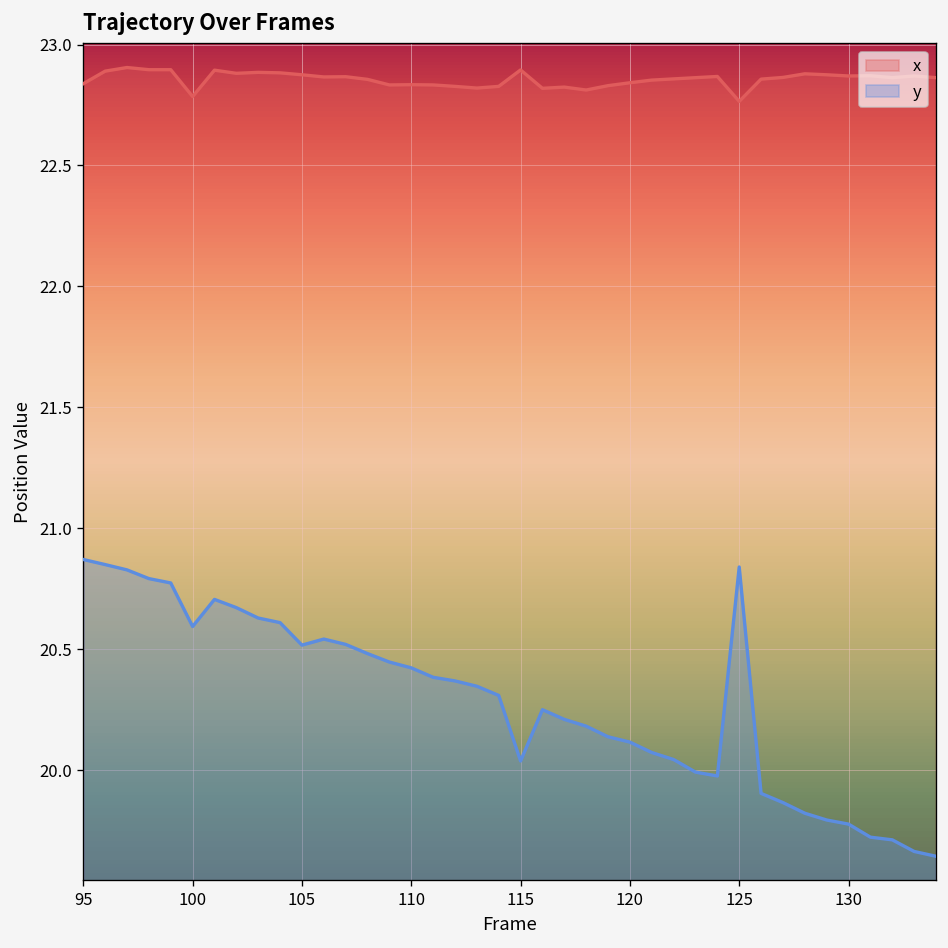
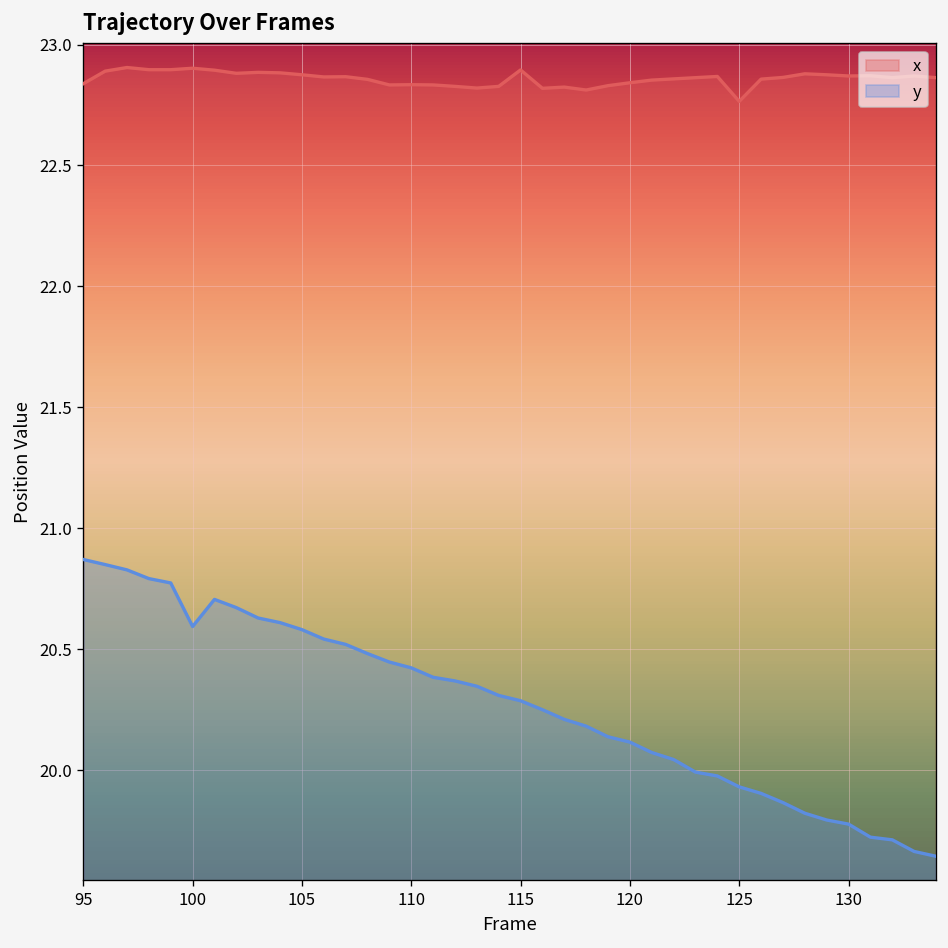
x, 100: 22.79 -> 22.90
y, 105: 20.52 -> 20.58
y, 115: 20.04 -> 20.29
y, 125: 20.84 -> 19.93
